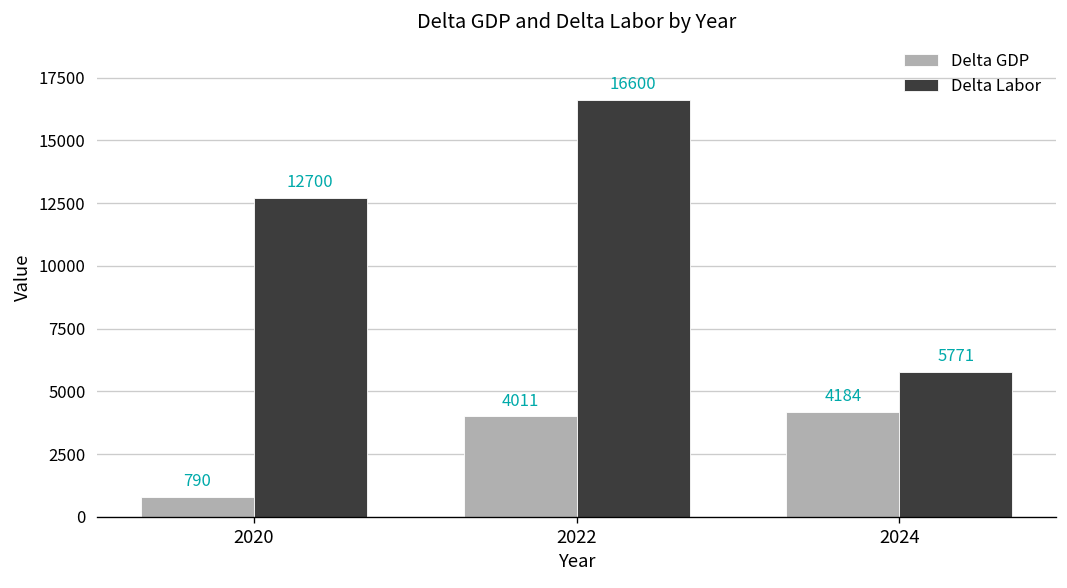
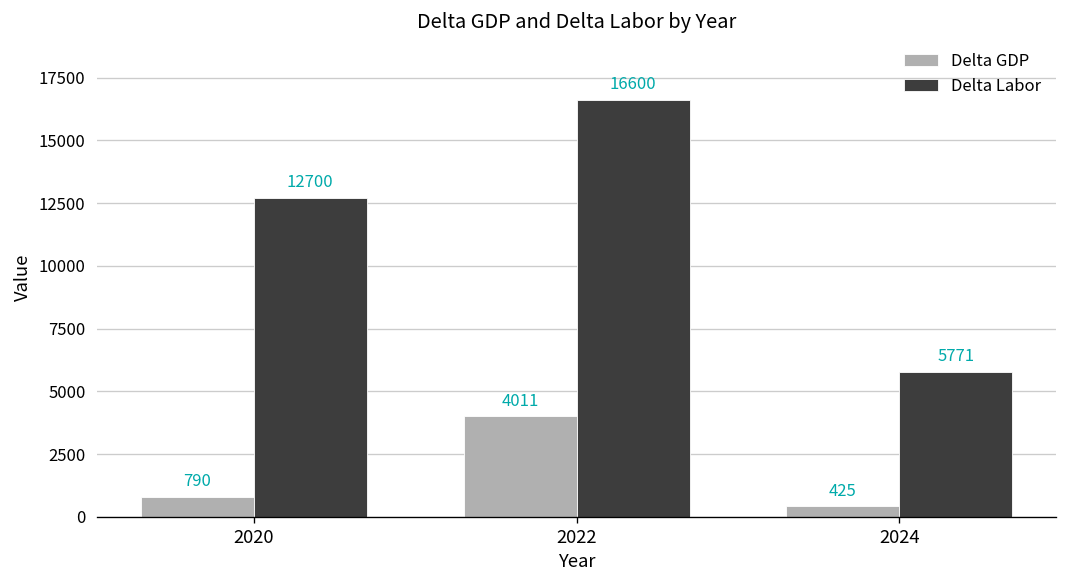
Delta GDP, 2024: 4184 -> 425
